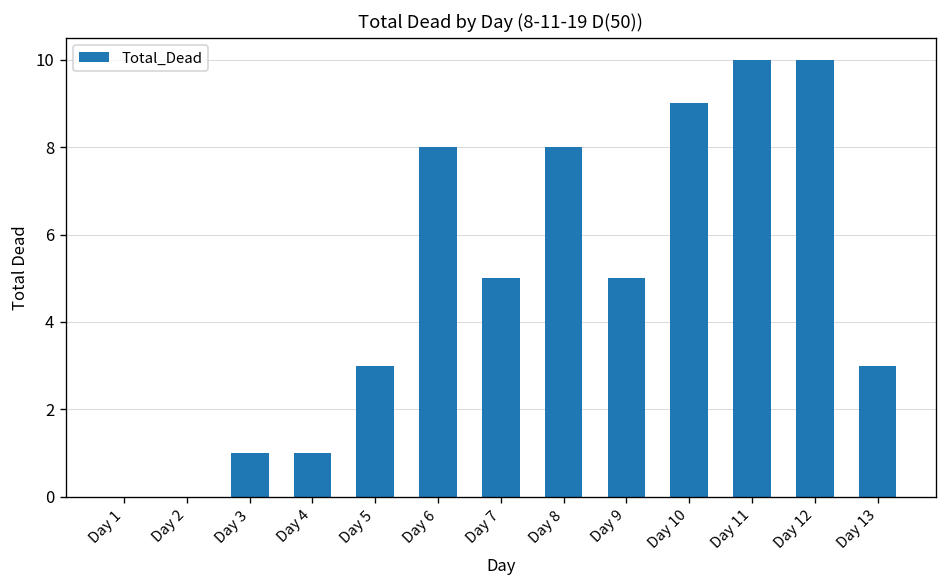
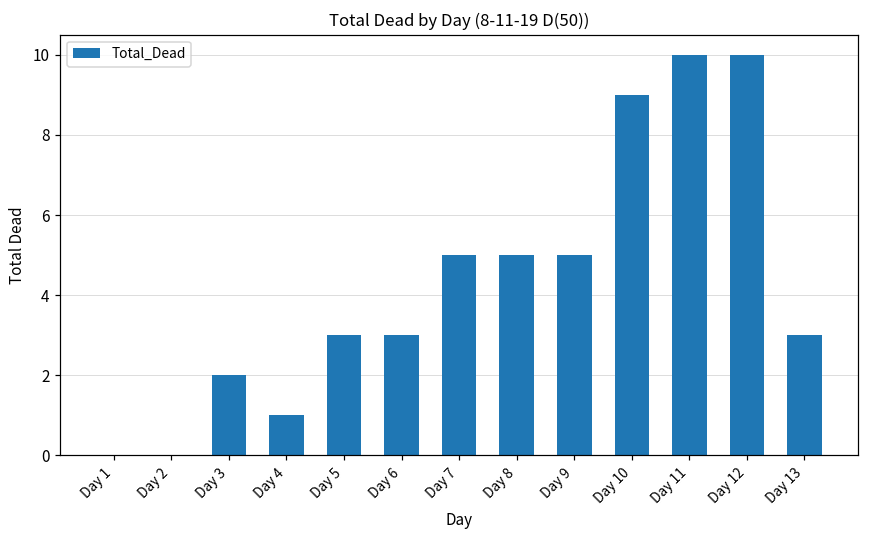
Day 3: 1 -> 2
Day 6: 8 -> 3
Day 8: 8 -> 5
